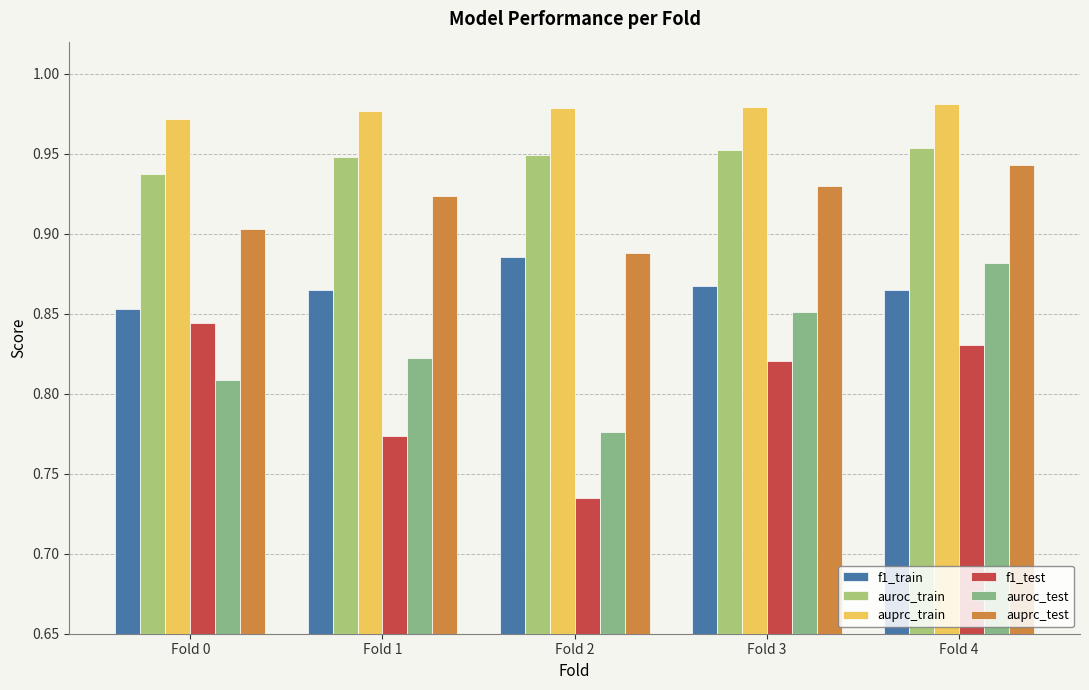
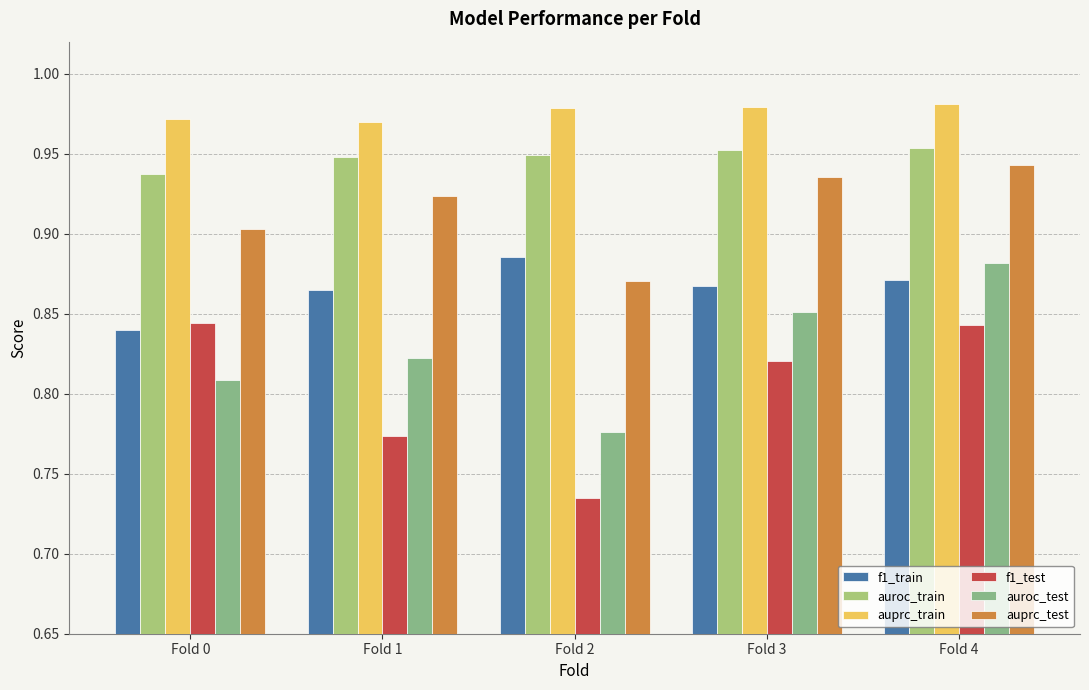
f1_train, Fold 0: 0.853 -> 0.840
auprc_train, Fold 1: 0.977 -> 0.970
auprc_test, Fold 2: 0.888 -> 0.870
auprc_test, Fold 3: 0.930 -> 0.936
f1_train, Fold 4: 0.865 -> 0.871
f1_test, Fold 4: 0.831 -> 0.843
